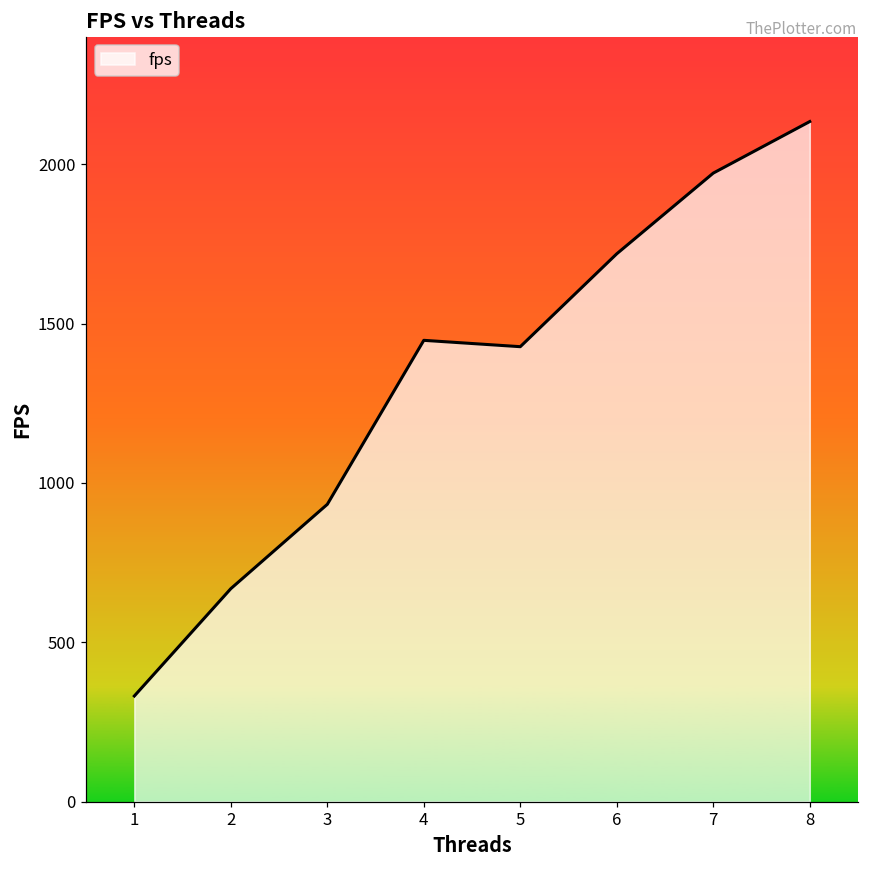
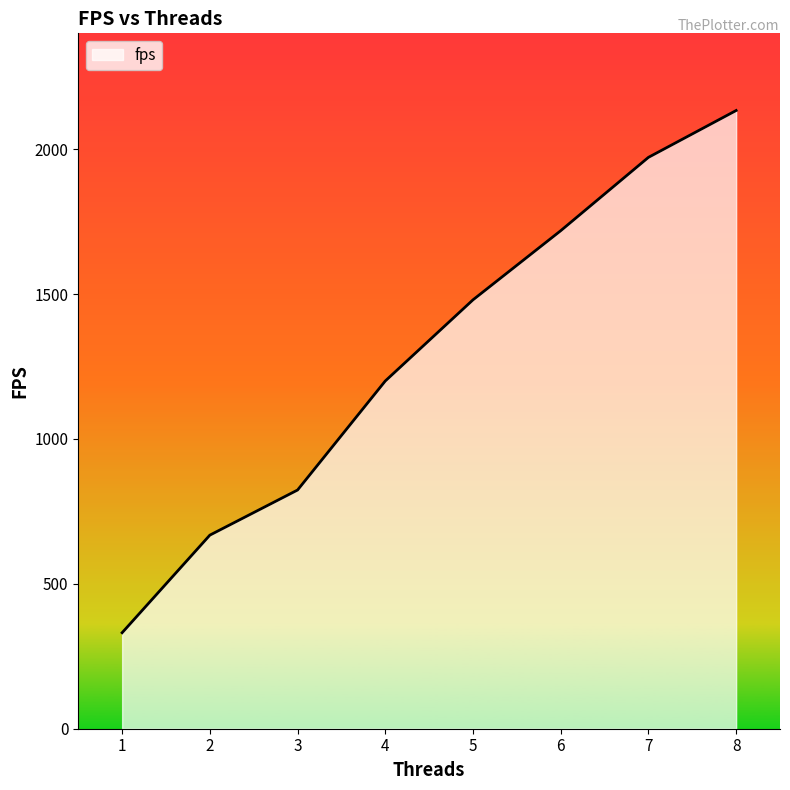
3: 930 -> 820
4: 1450 -> 1200
5: 1430 -> 1480
